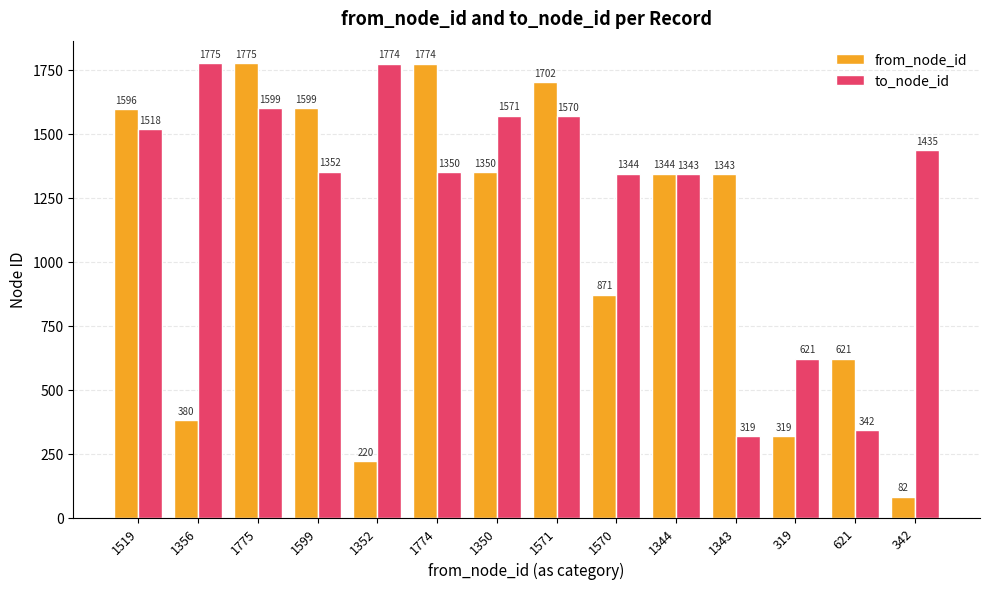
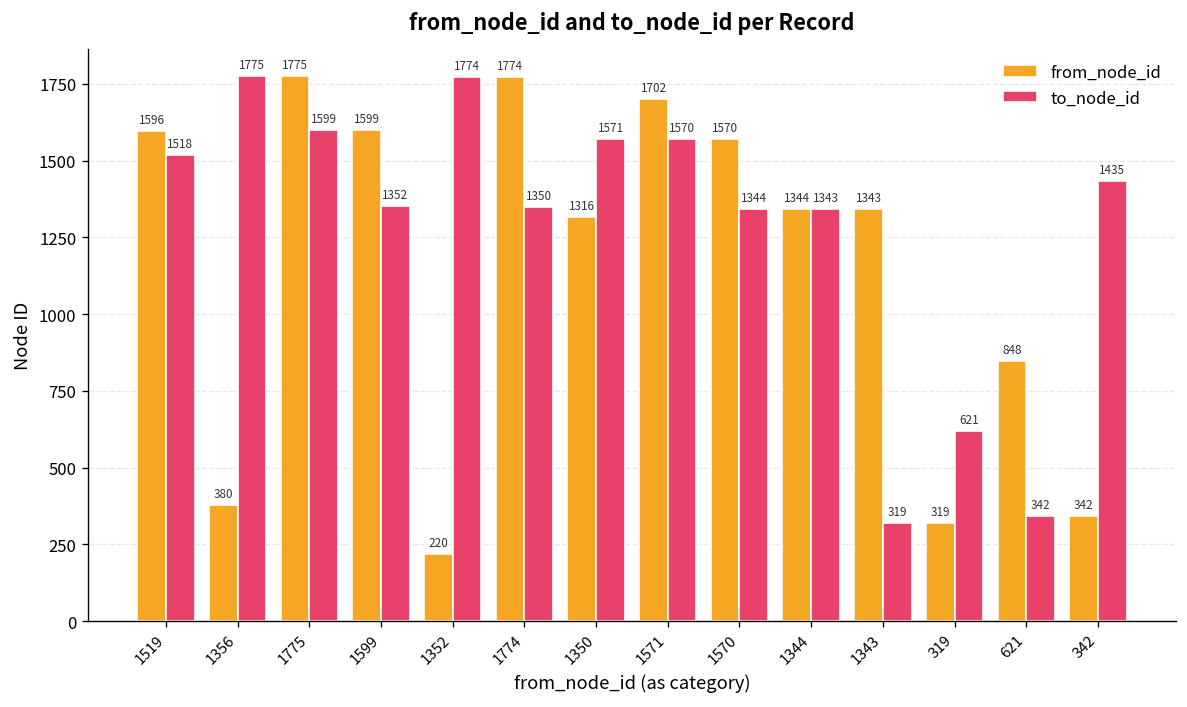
from_node_id, 1350: 1350 -> 1316
from_node_id, 1570: 871 -> 1570
from_node_id, 621: 621 -> 848
from_node_id, 342: 82 -> 342
